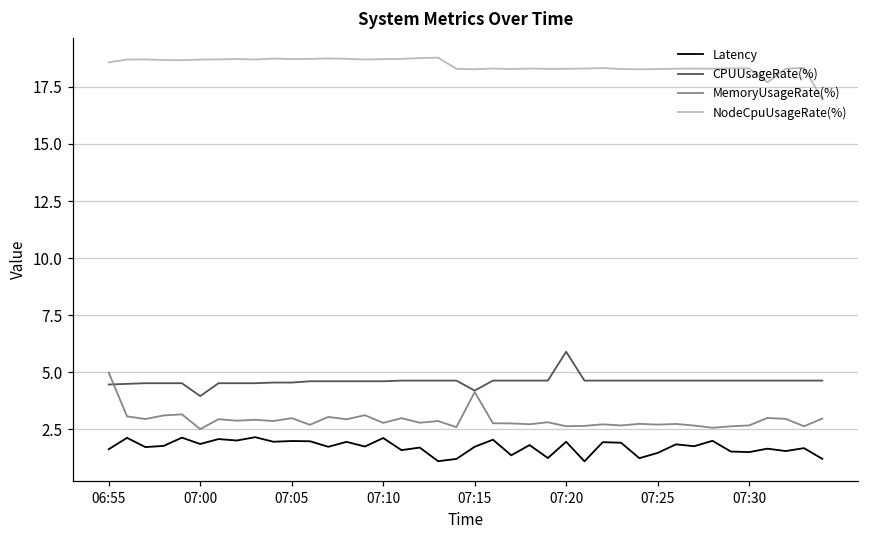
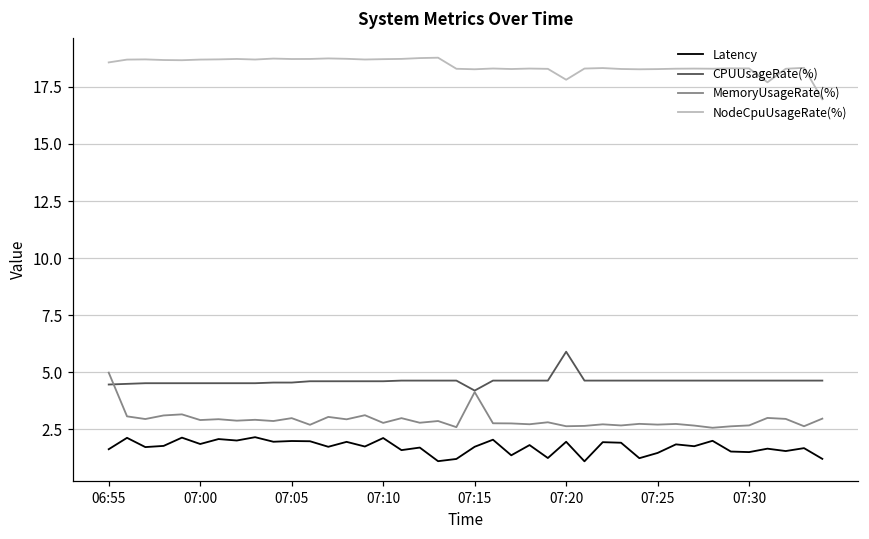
CPUUsageRate(%), 07:00: 4.0 -> 4.5
MemoryUsageRate(%), 07:00: 2.5 -> 2.9
NodeCpuUsageRate(%), 07:20: 18.3 -> 17.8
